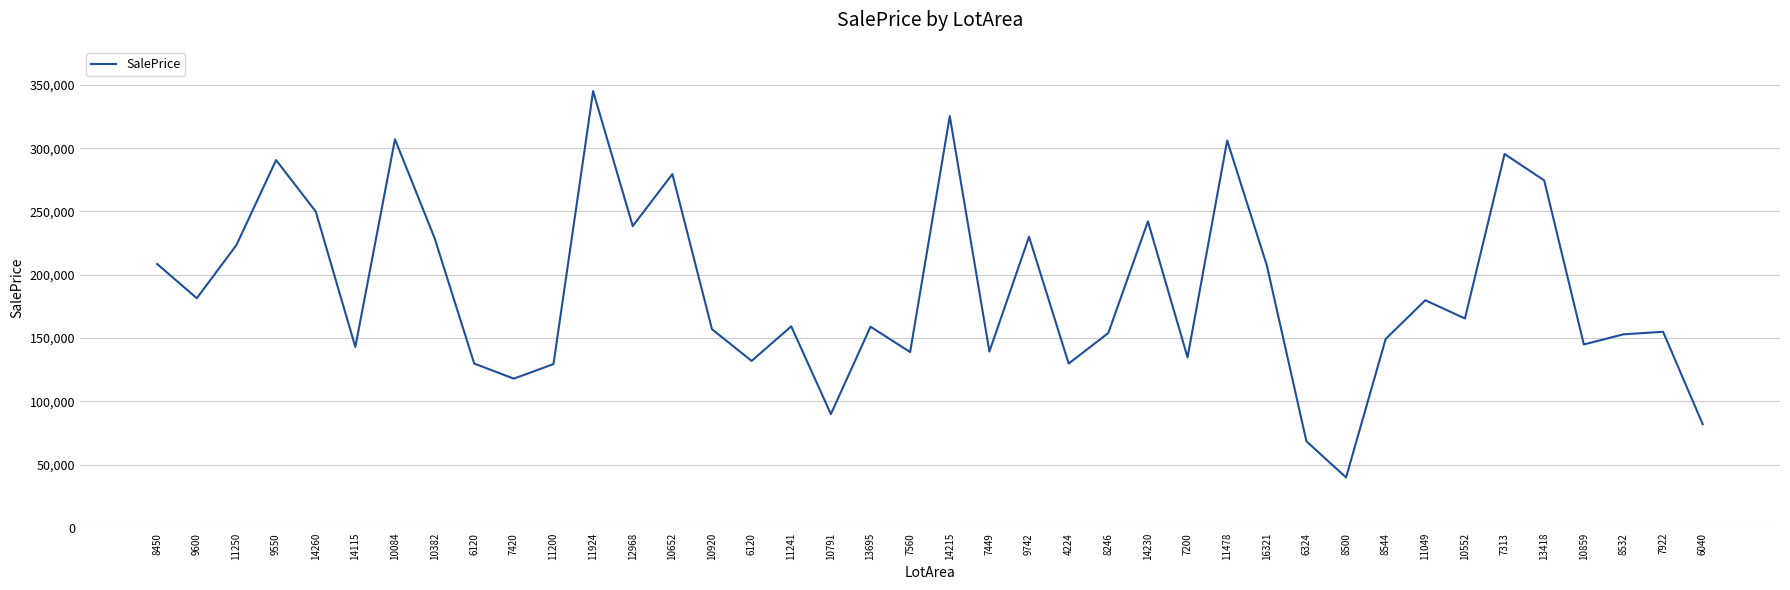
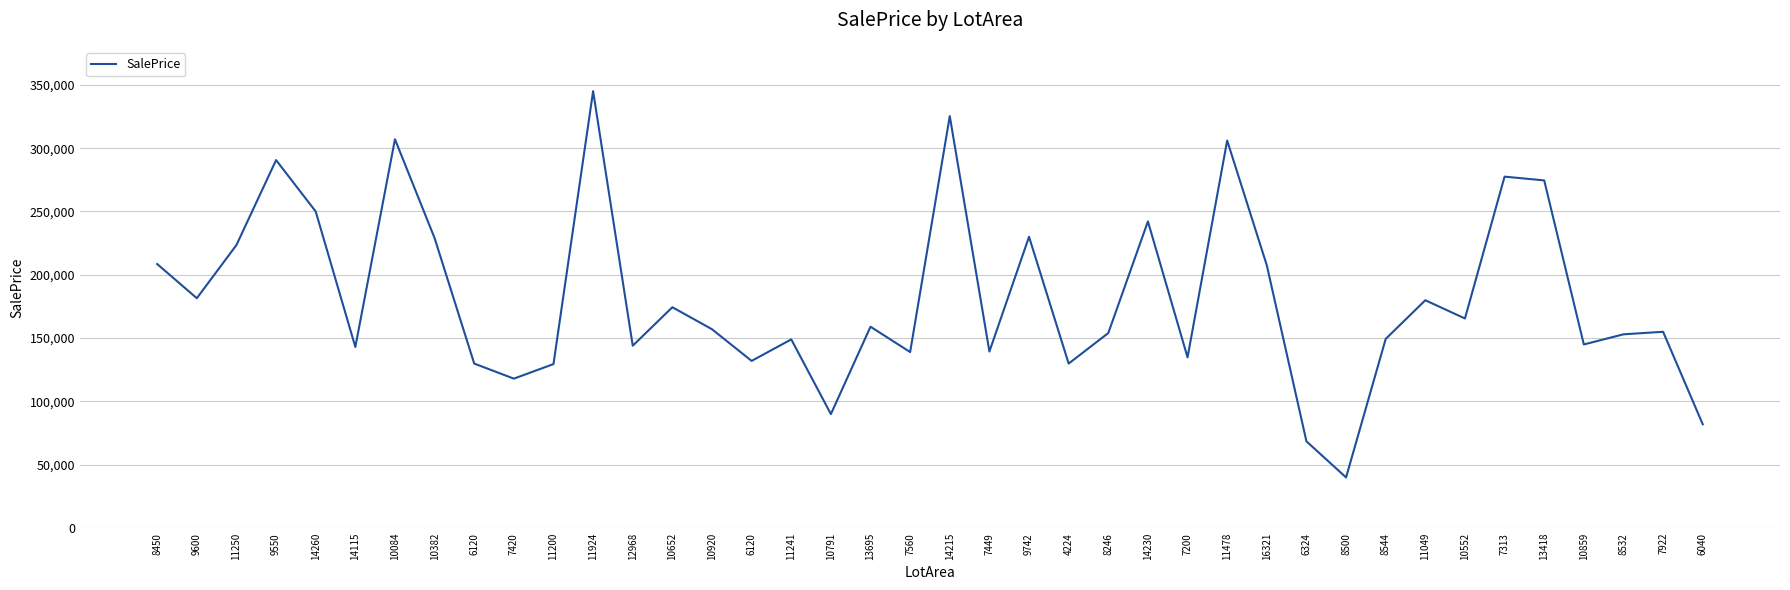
12968: 238,000 -> 144,000
10652: 280,000 -> 174,000
11241: 159,000 -> 149,000
7313: 295,000 -> 278,000
